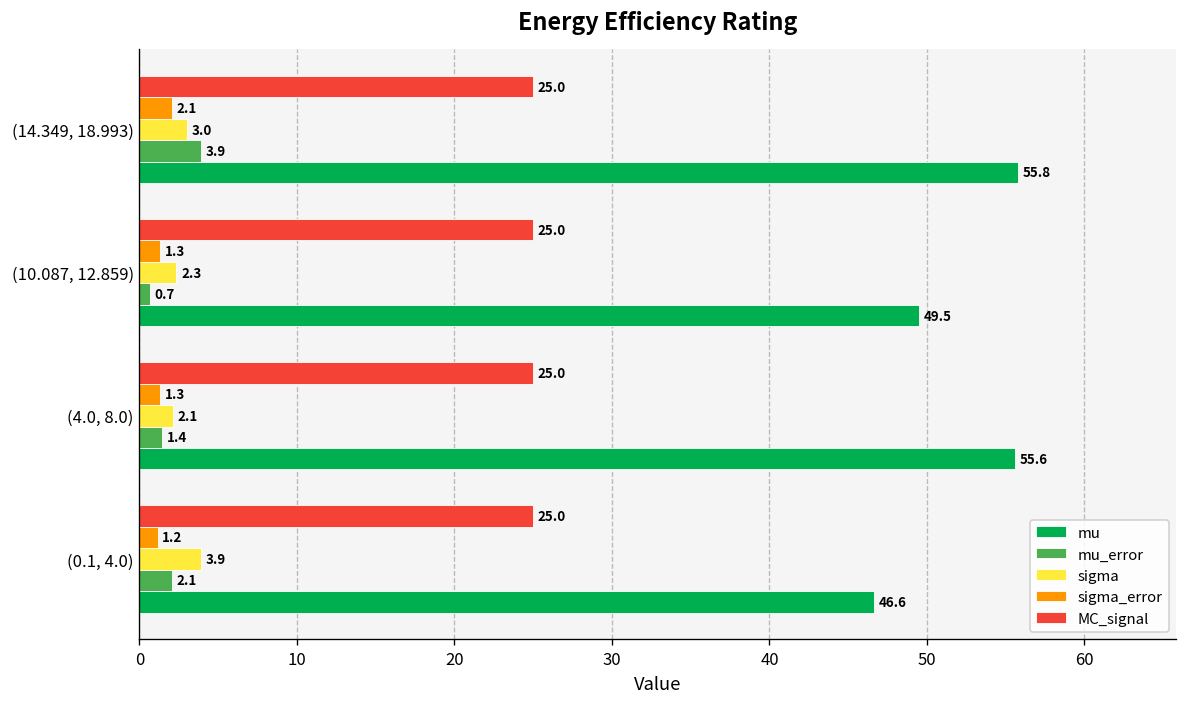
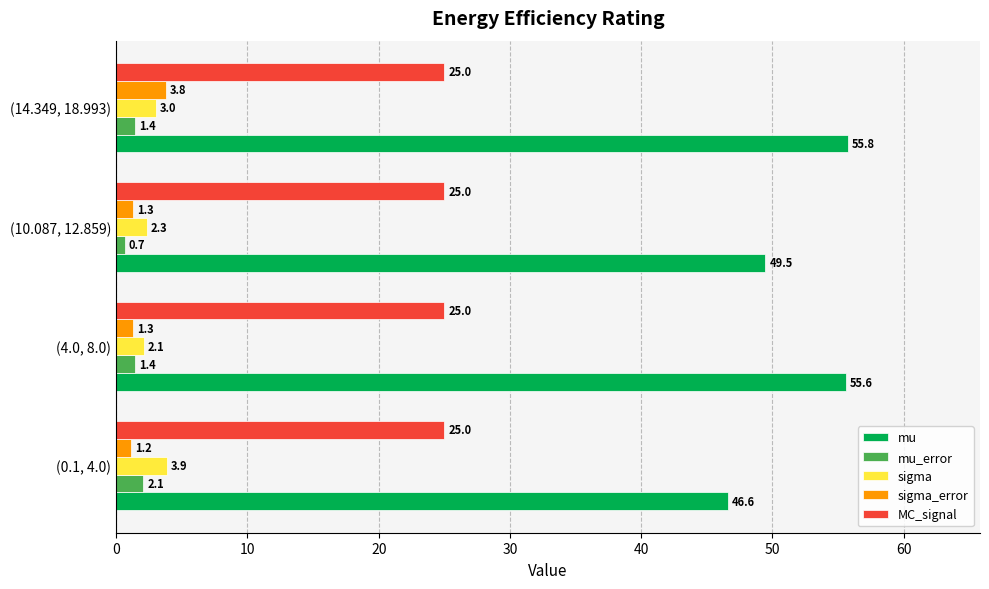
sigma_error, (14.349, 18.993): 2.1 -> 3.8
mu_error, (14.349, 18.993): 3.9 -> 1.4
